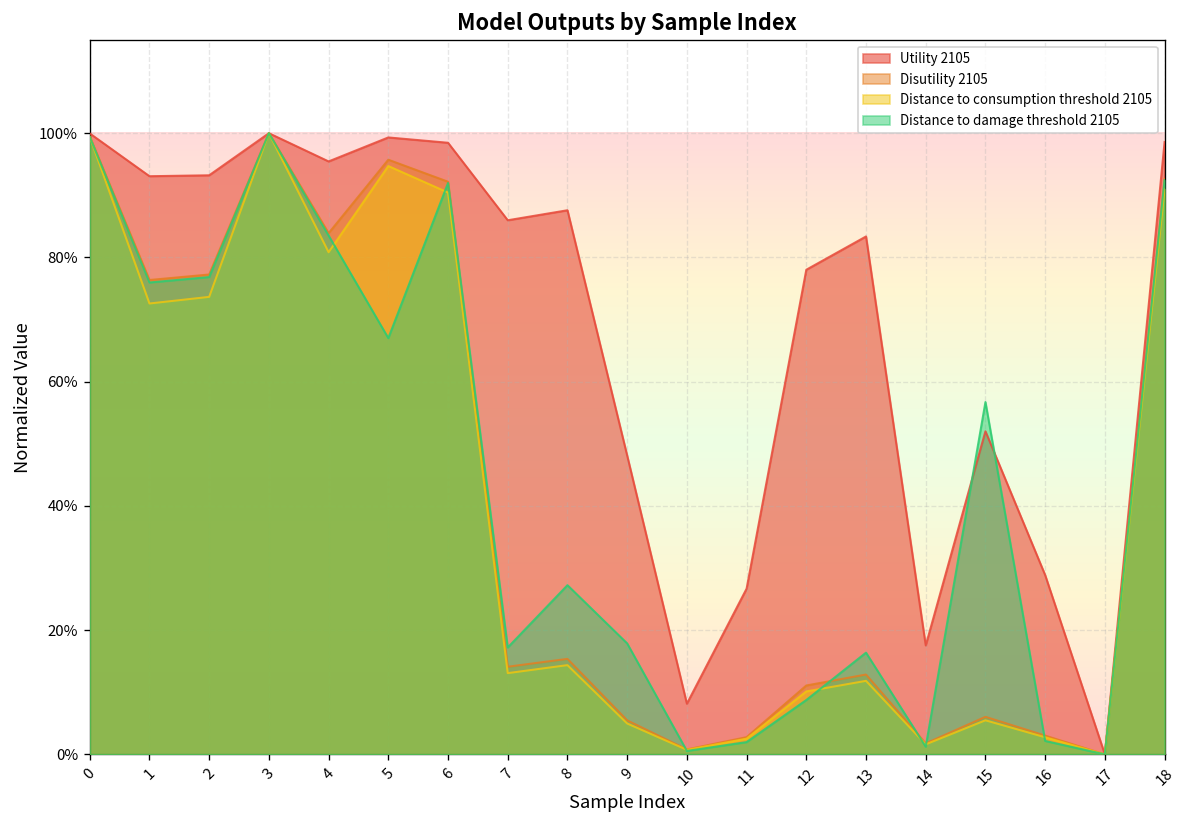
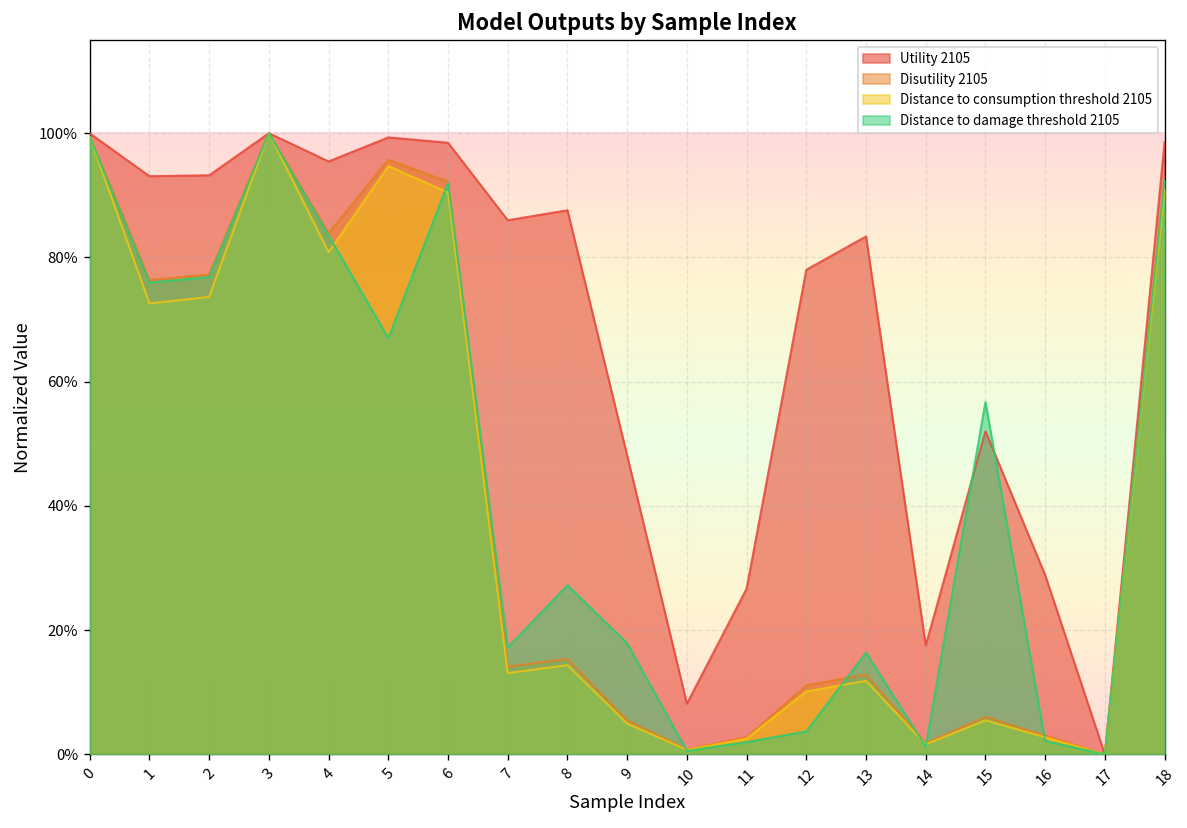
Distance to damage threshold 2105, 12: 9% -> 4%
